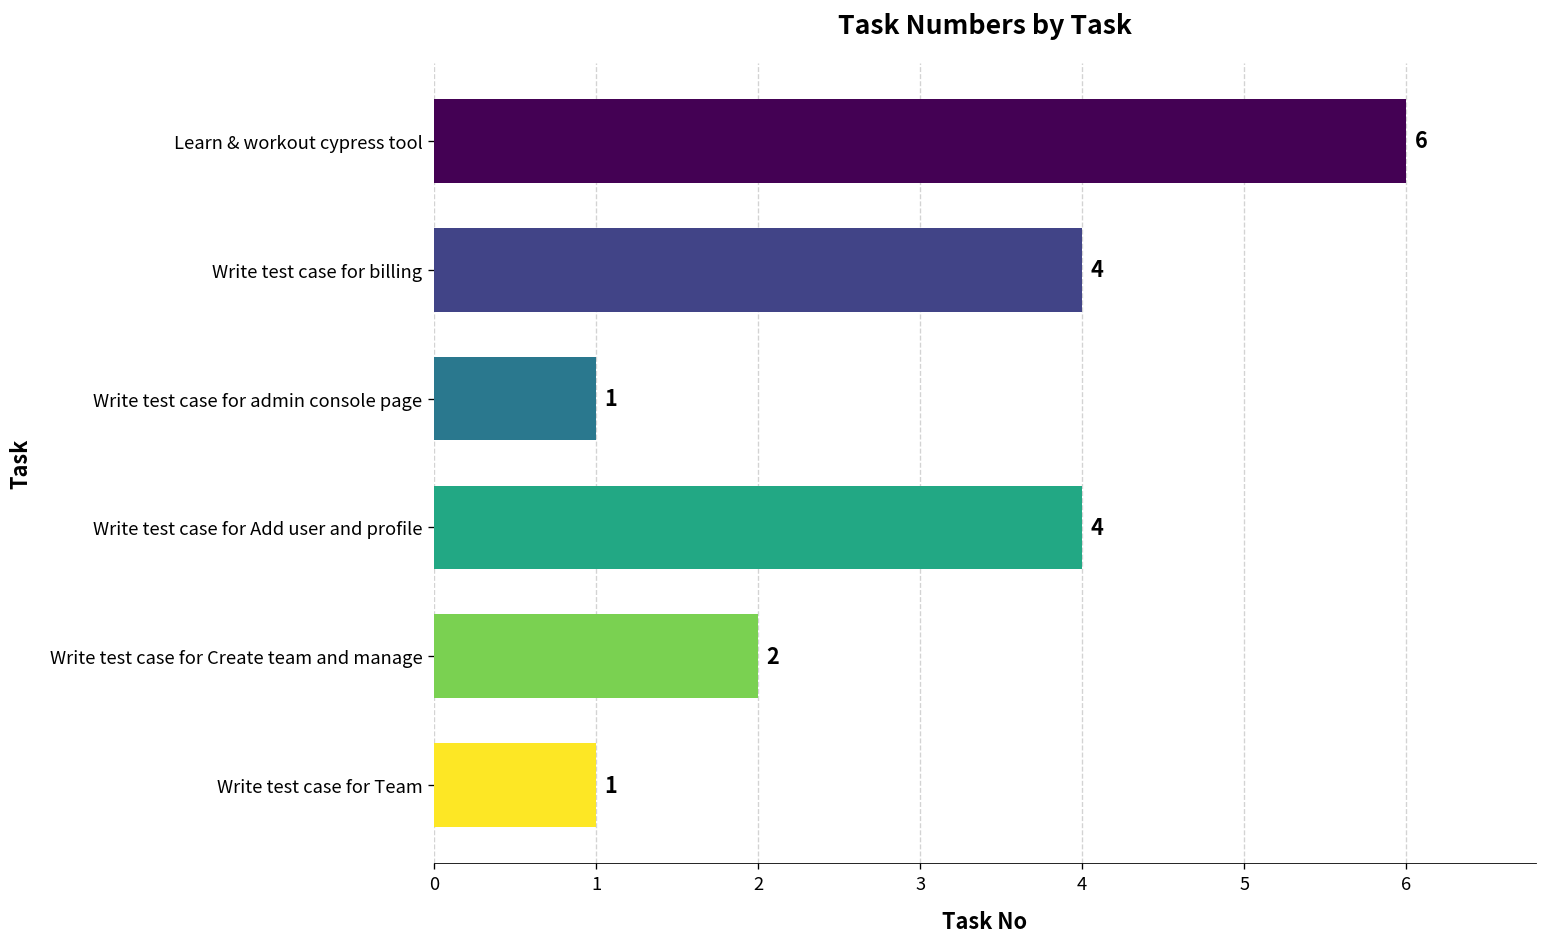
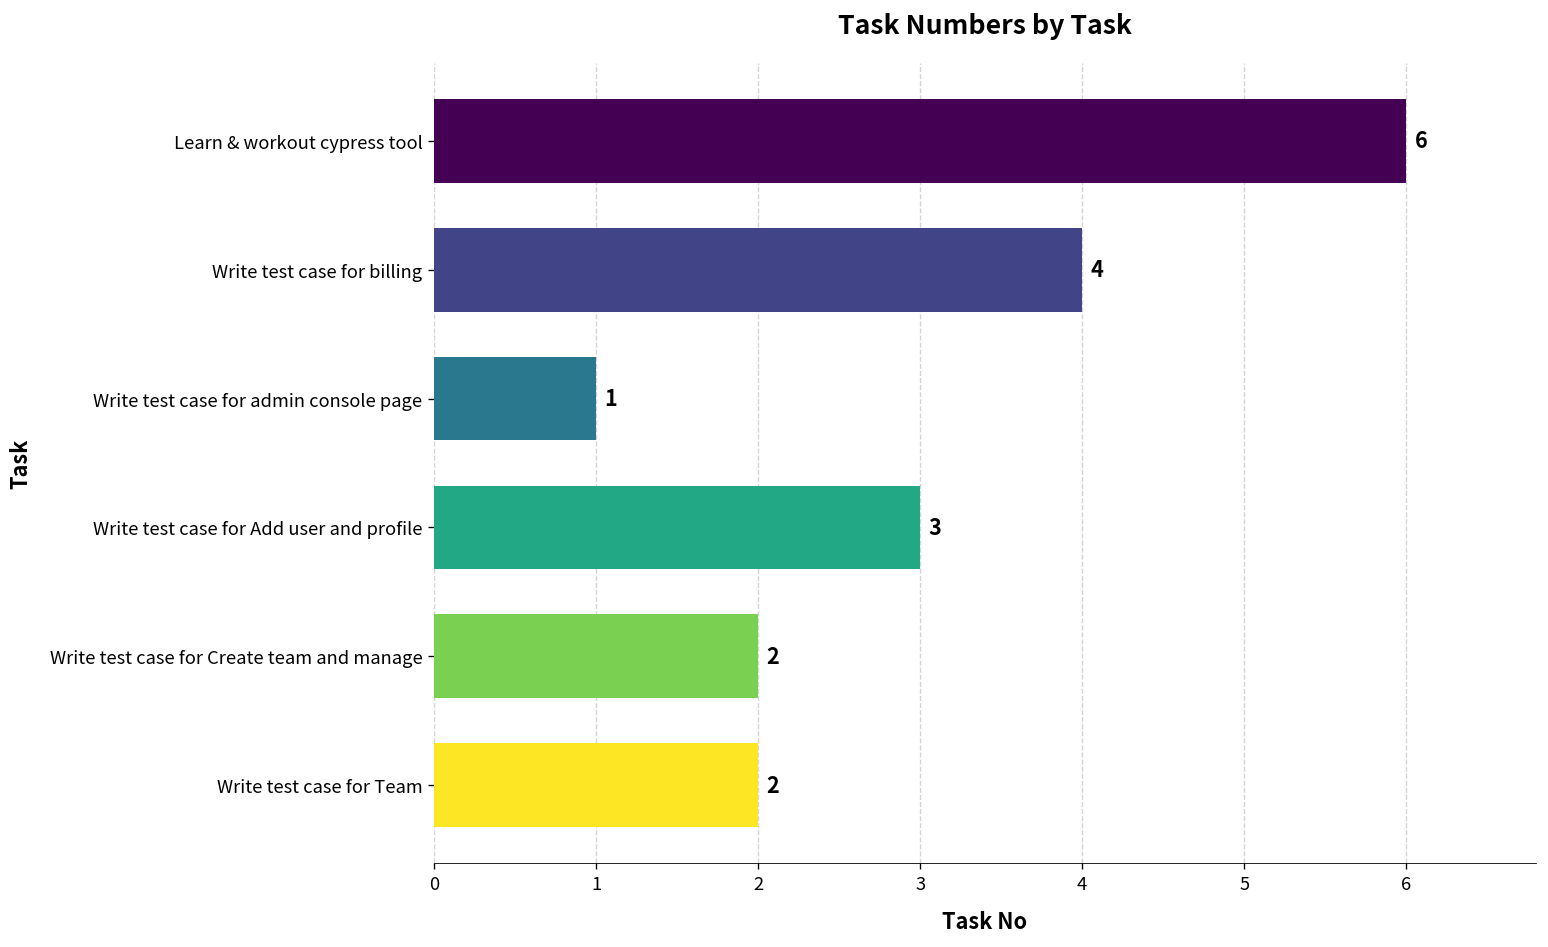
Write test case for Add user and profile: 4 -> 3
Write test case for Team: 1 -> 2
